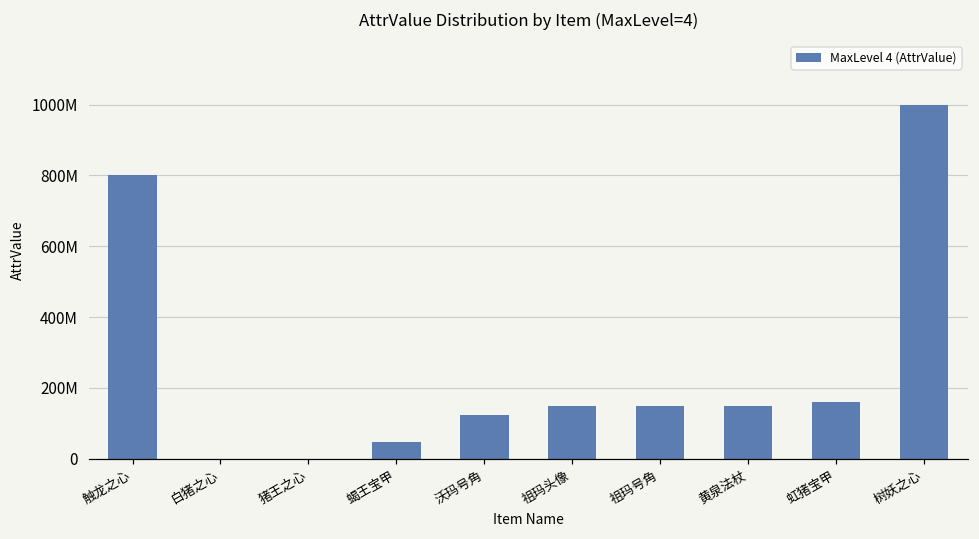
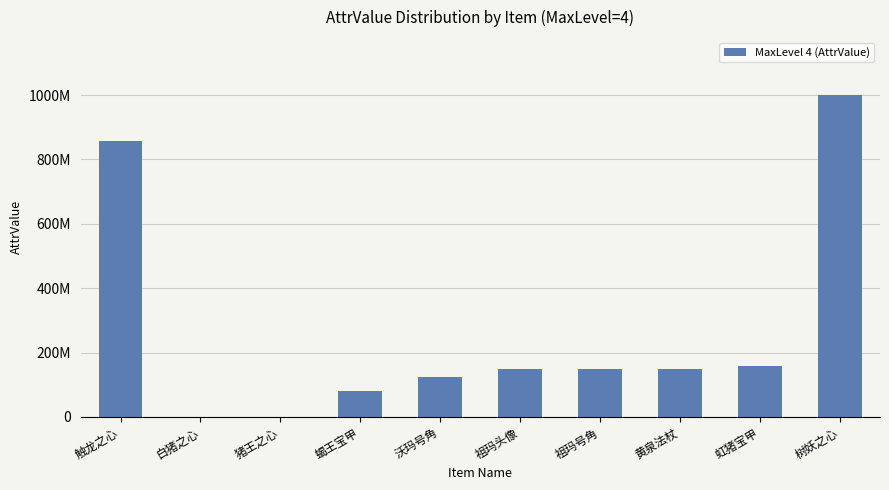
触龙之心: 800000000 -> 860000000
蝎王宝甲: 50000000 -> 80000000
